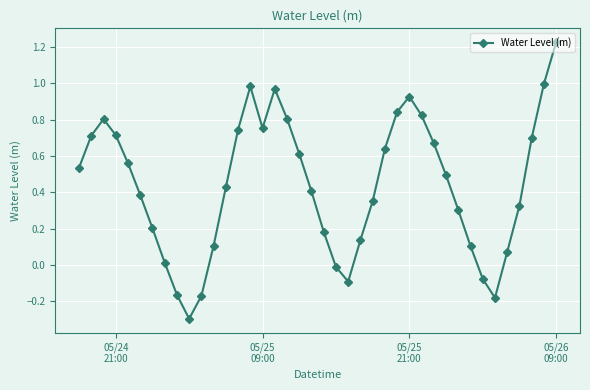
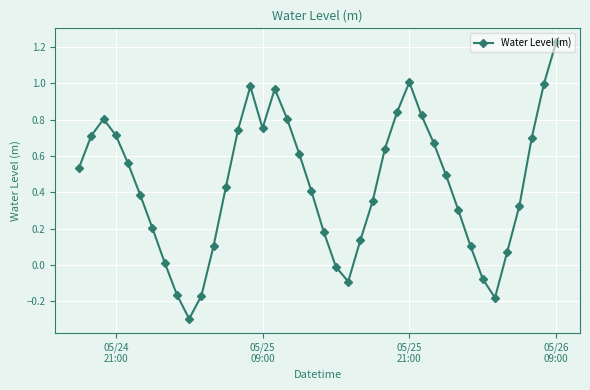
05/25 21:00: 0.93 -> 1.01
